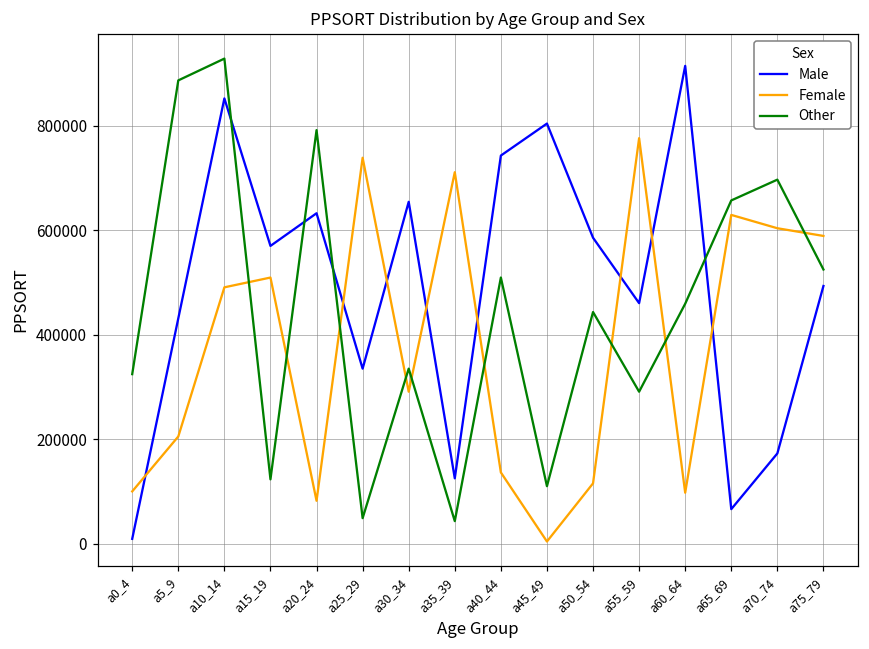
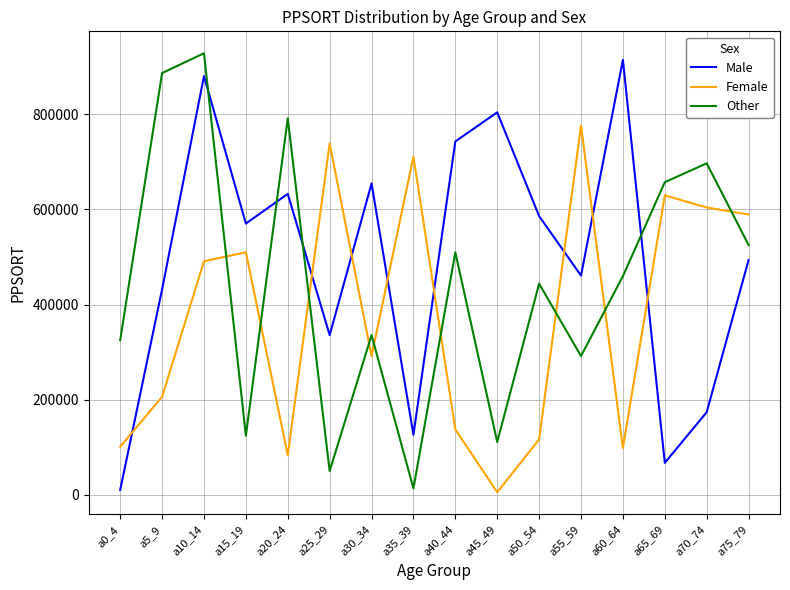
Male, a10_14: 850000 -> 880000
Other, a35_39: 40000 -> 10000
